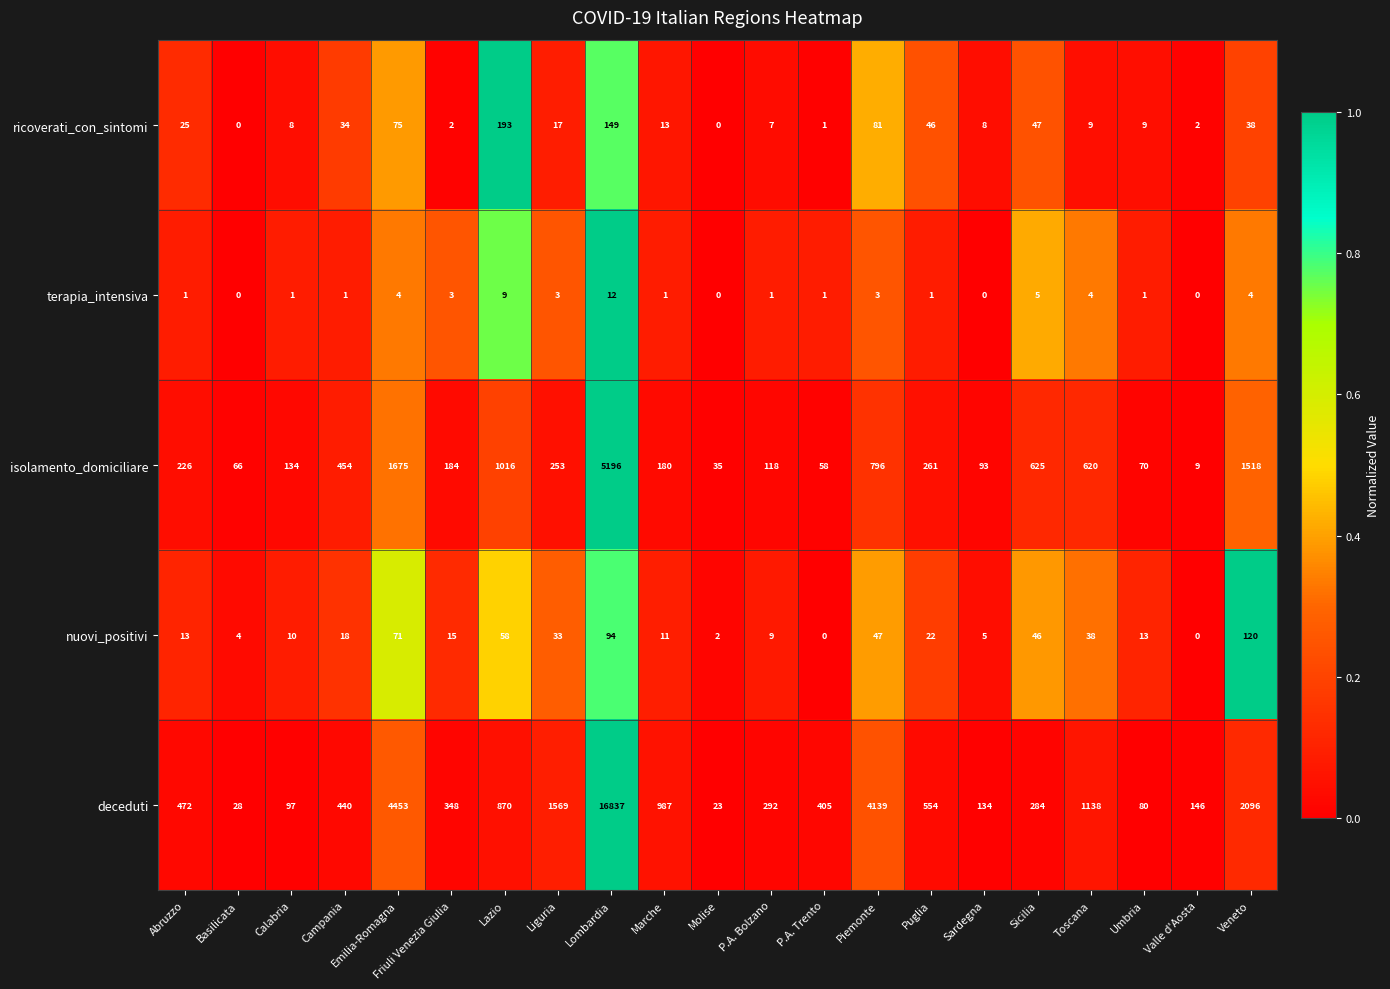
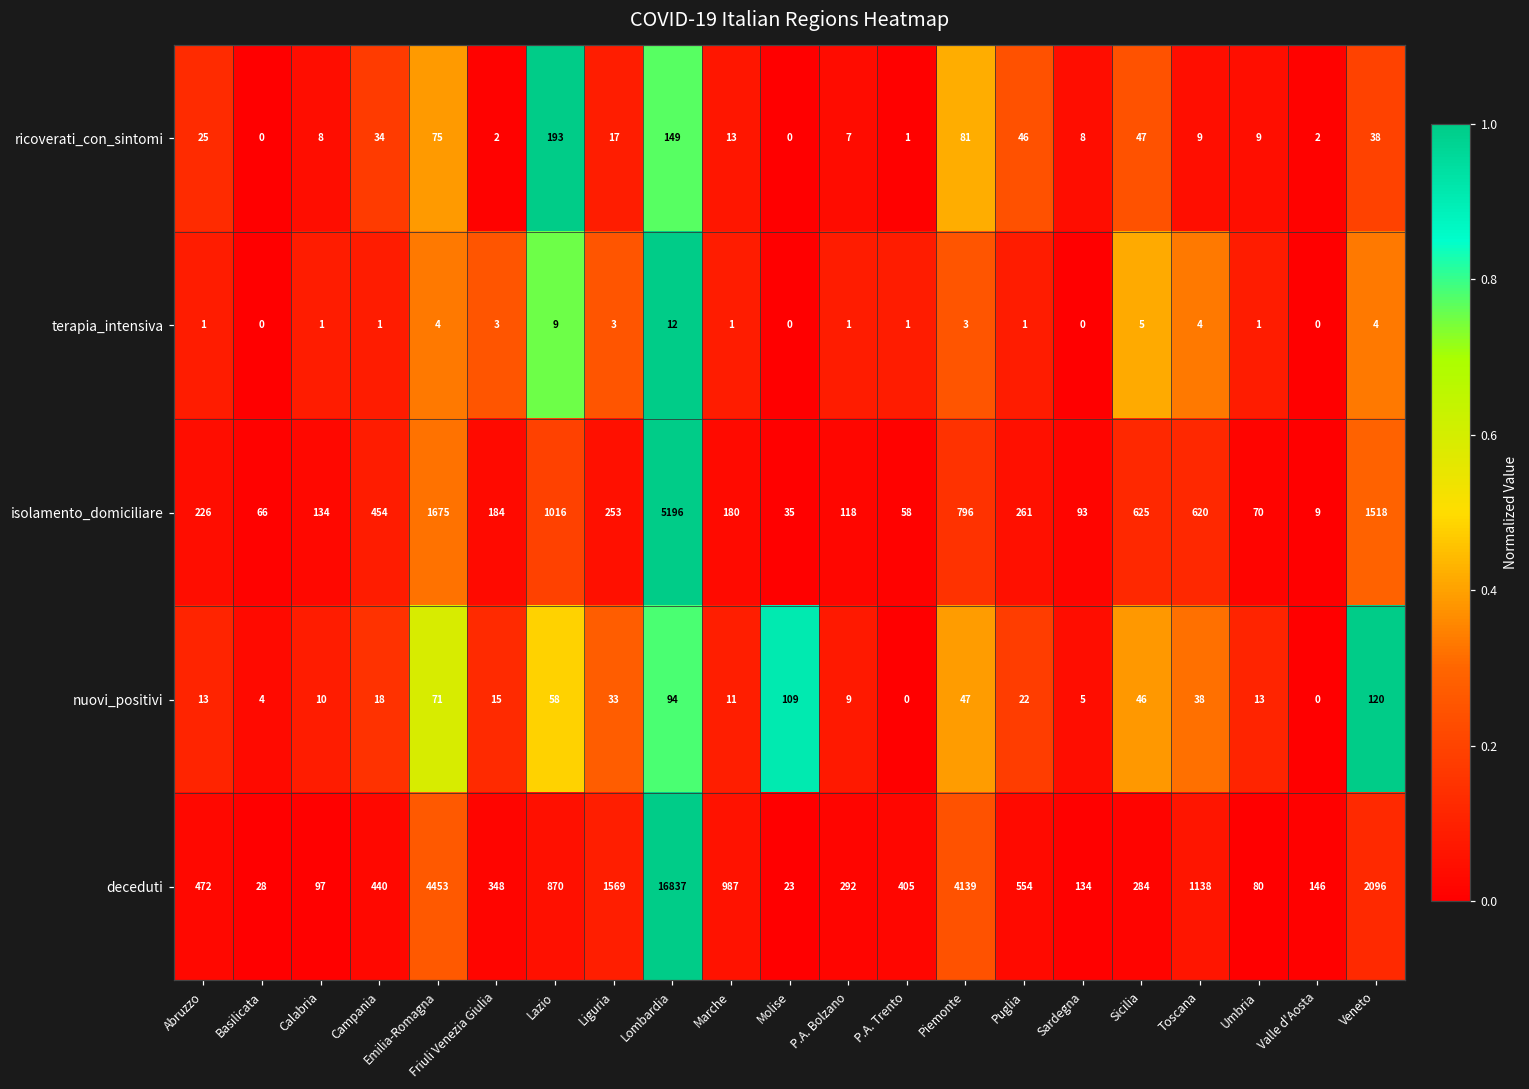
nuovi_positivi, Molise: 2 -> 109
